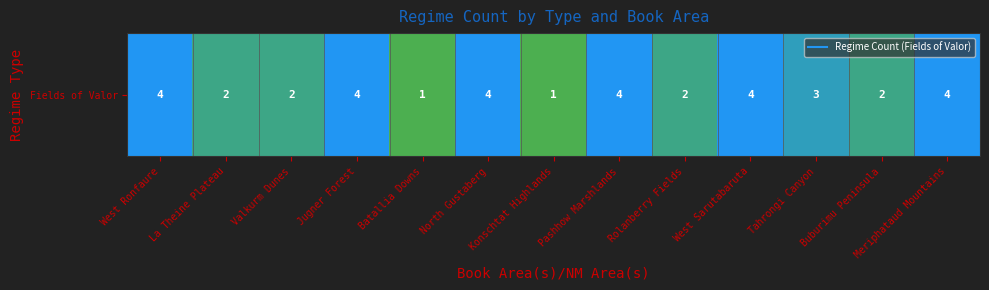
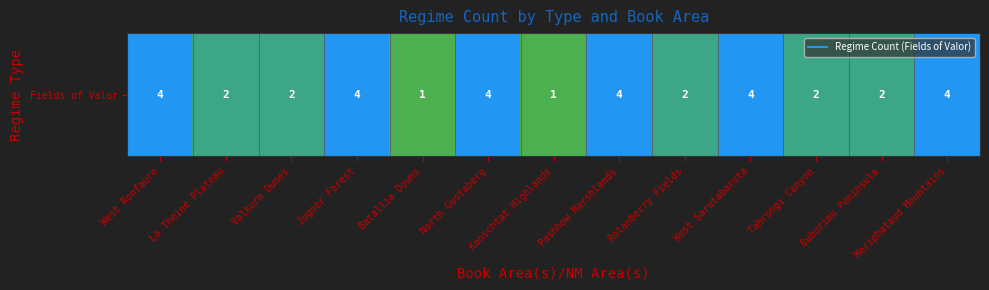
Fields of Valor, Tahrongi Canyon: 3 -> 2
